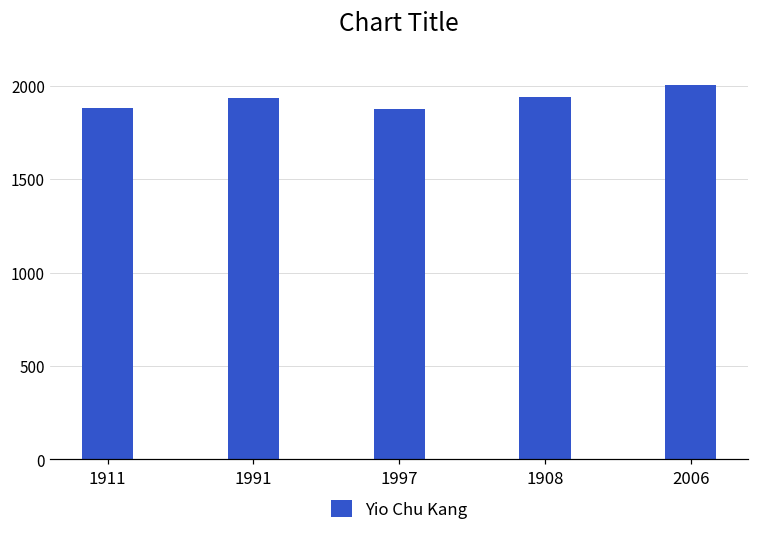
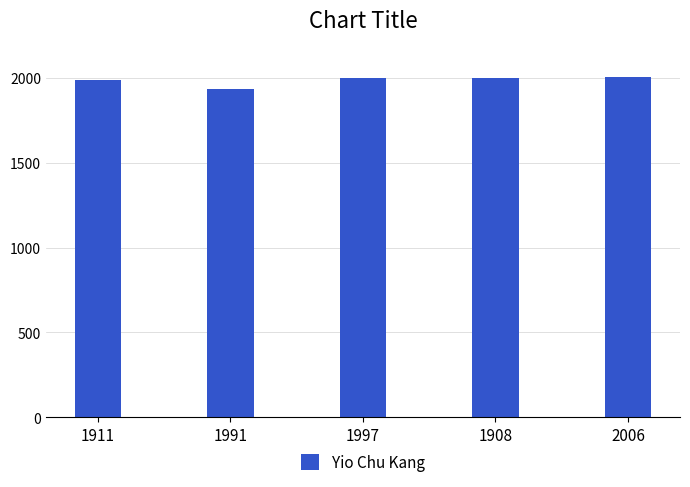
1911: 1880 -> 1990
1997: 1880 -> 2000
1908: 1940 -> 2000
